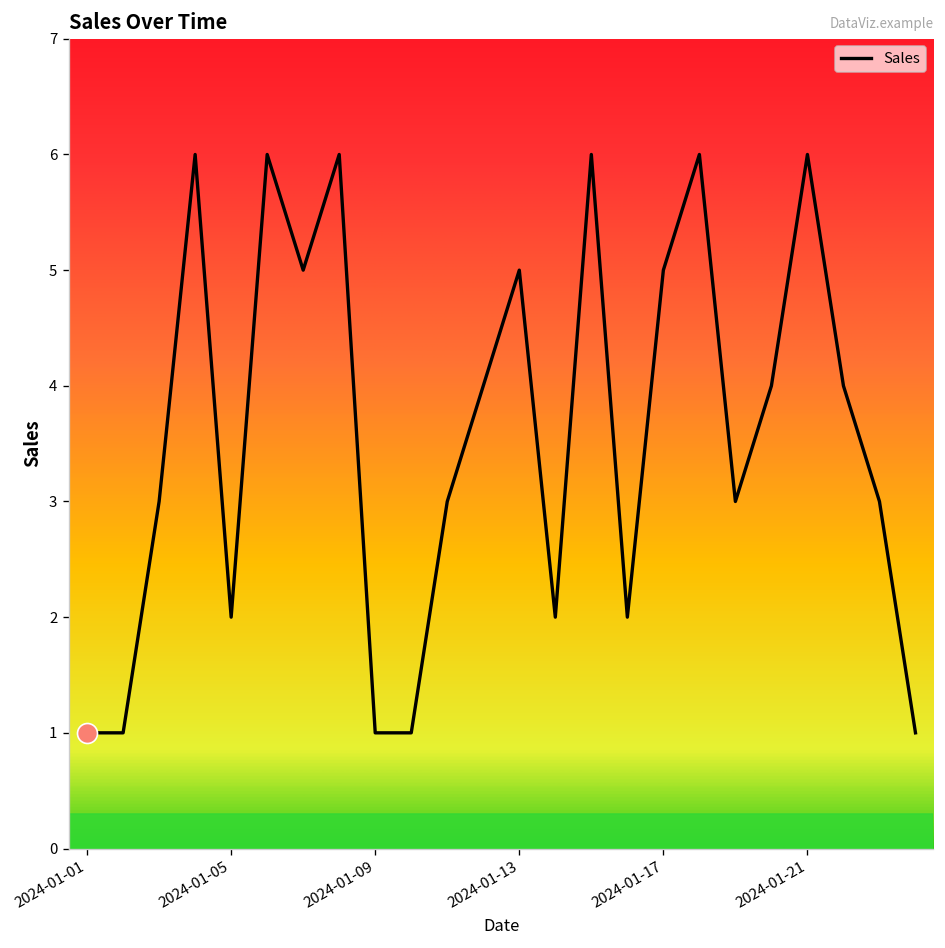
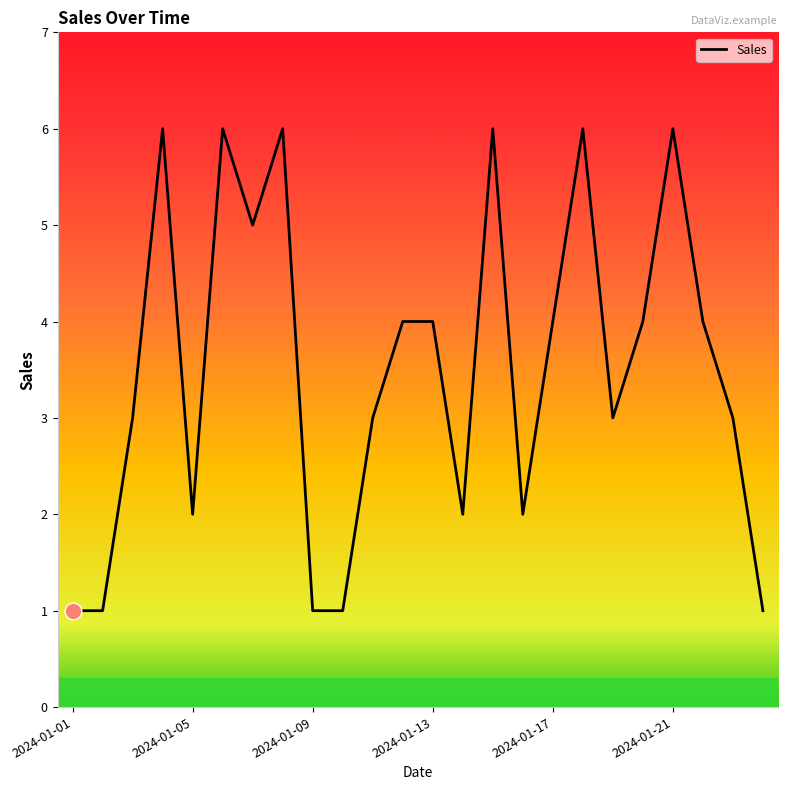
Sales, 2024-01-13: 5 -> 4
Sales, 2024-01-17: 5 -> 4
